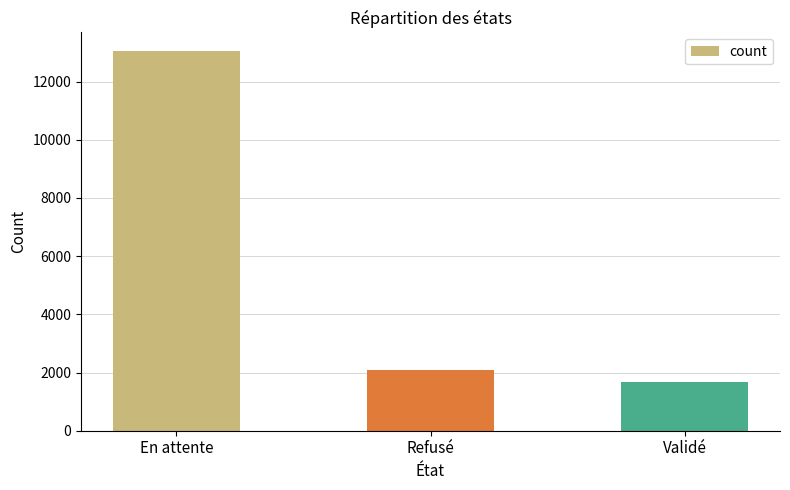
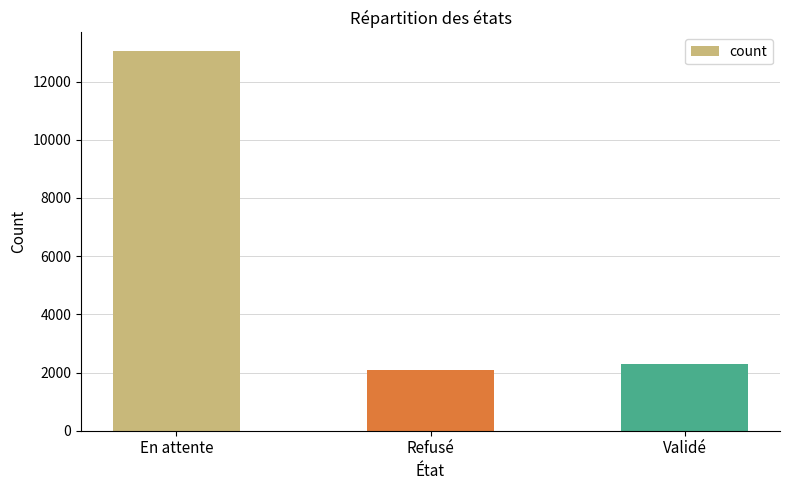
Validé: 1700 -> 2300
